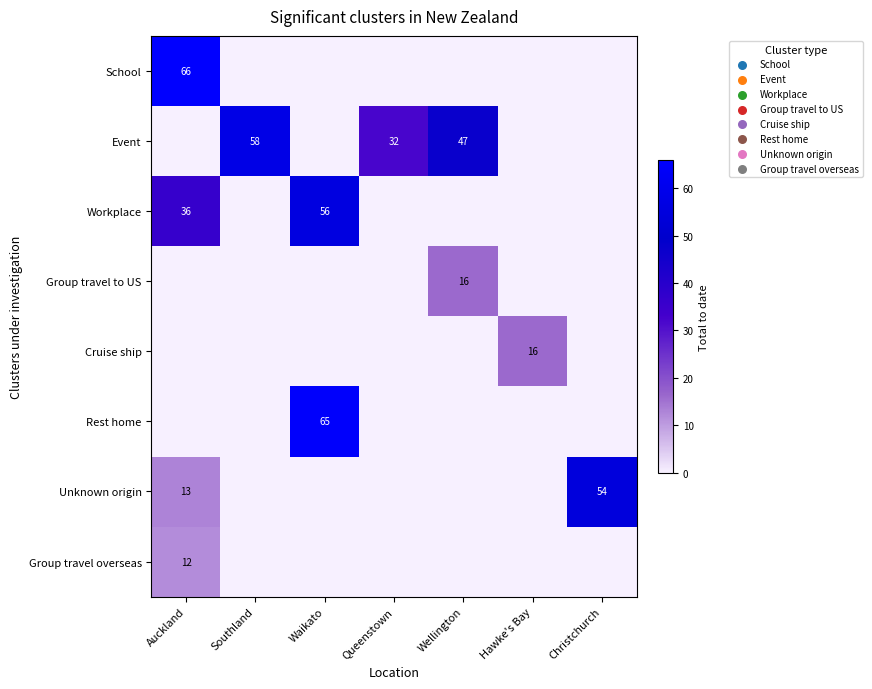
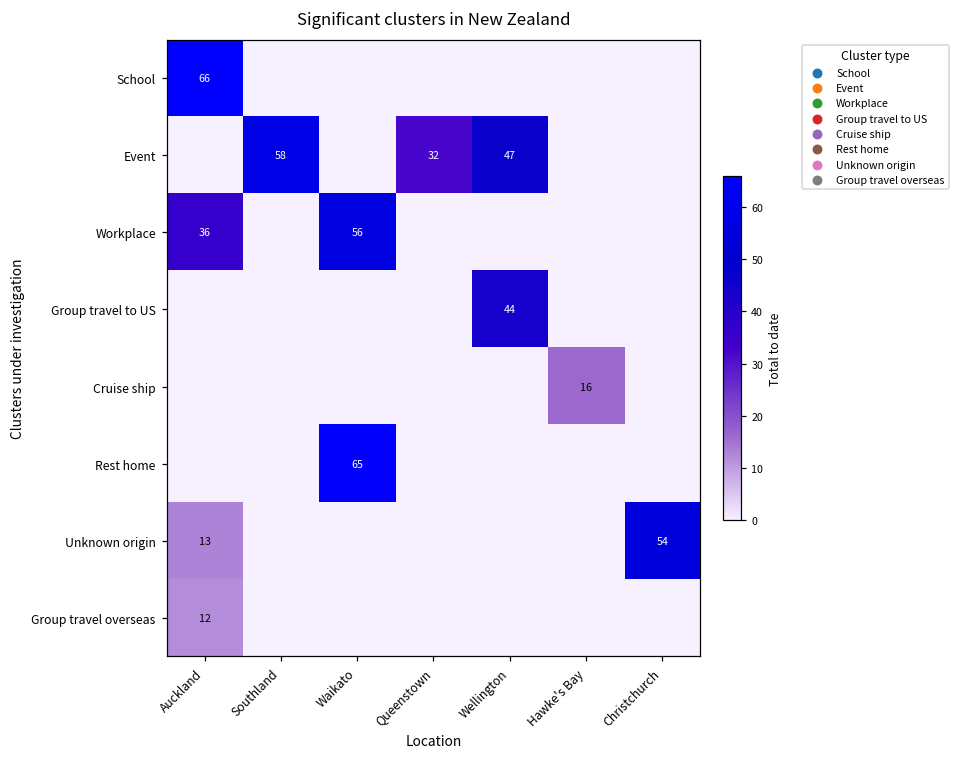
Group travel to US, Wellington: 16 -> 44
